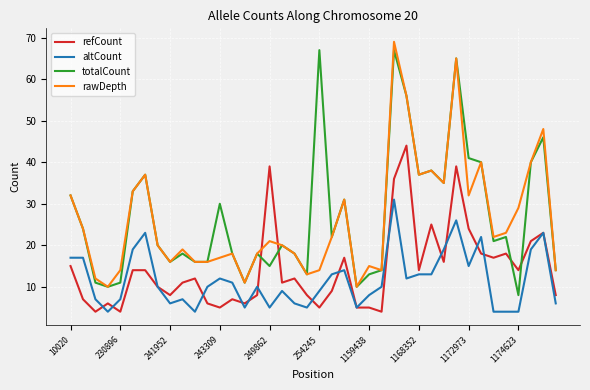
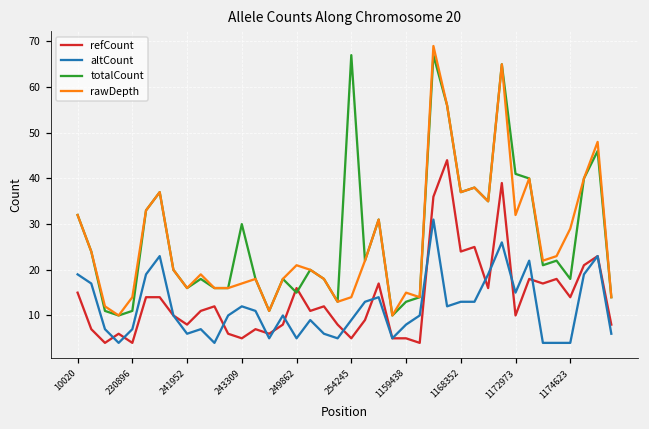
altCount, 10020: 17 -> 19
refCount, 249862: 39 -> 16
refCount, 1168352: 14 -> 24
refCount, 1172973: 24 -> 10
totalCount, 1174623: 8 -> 18
